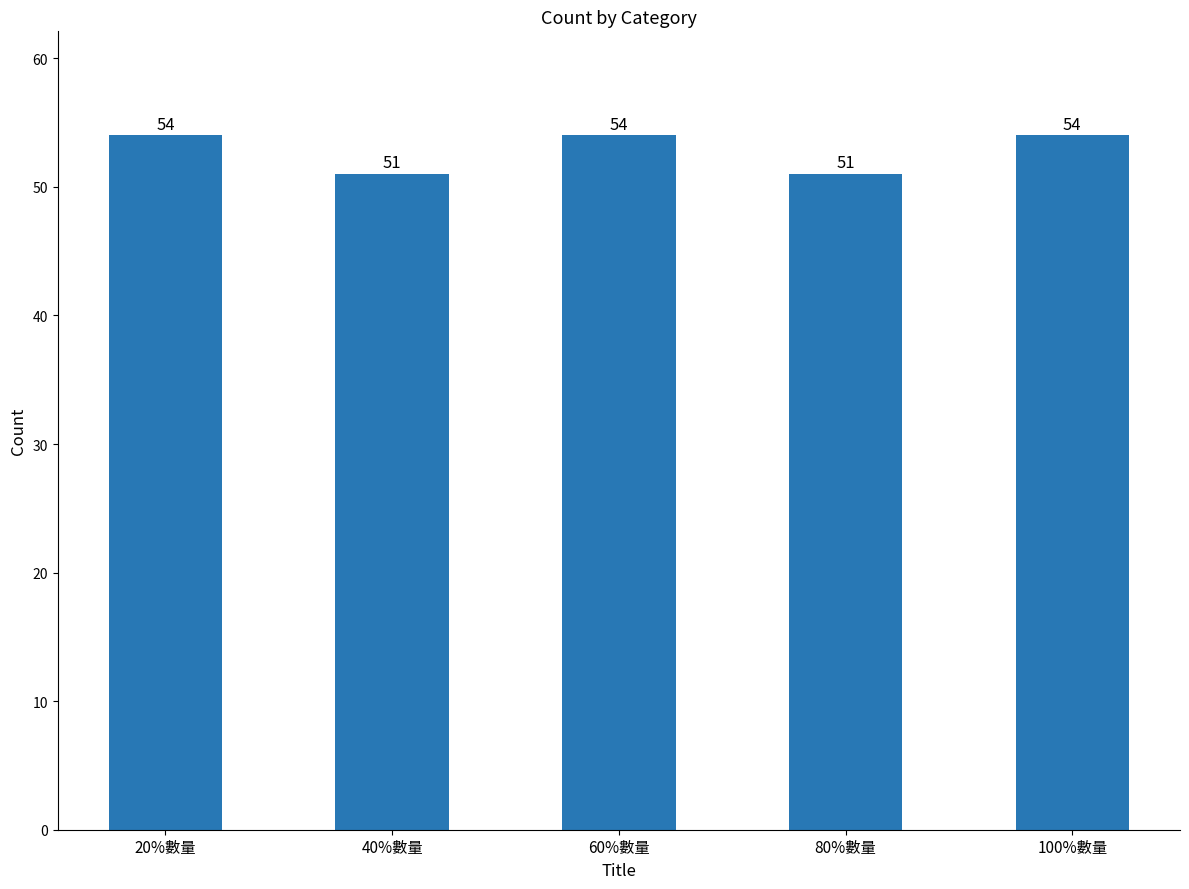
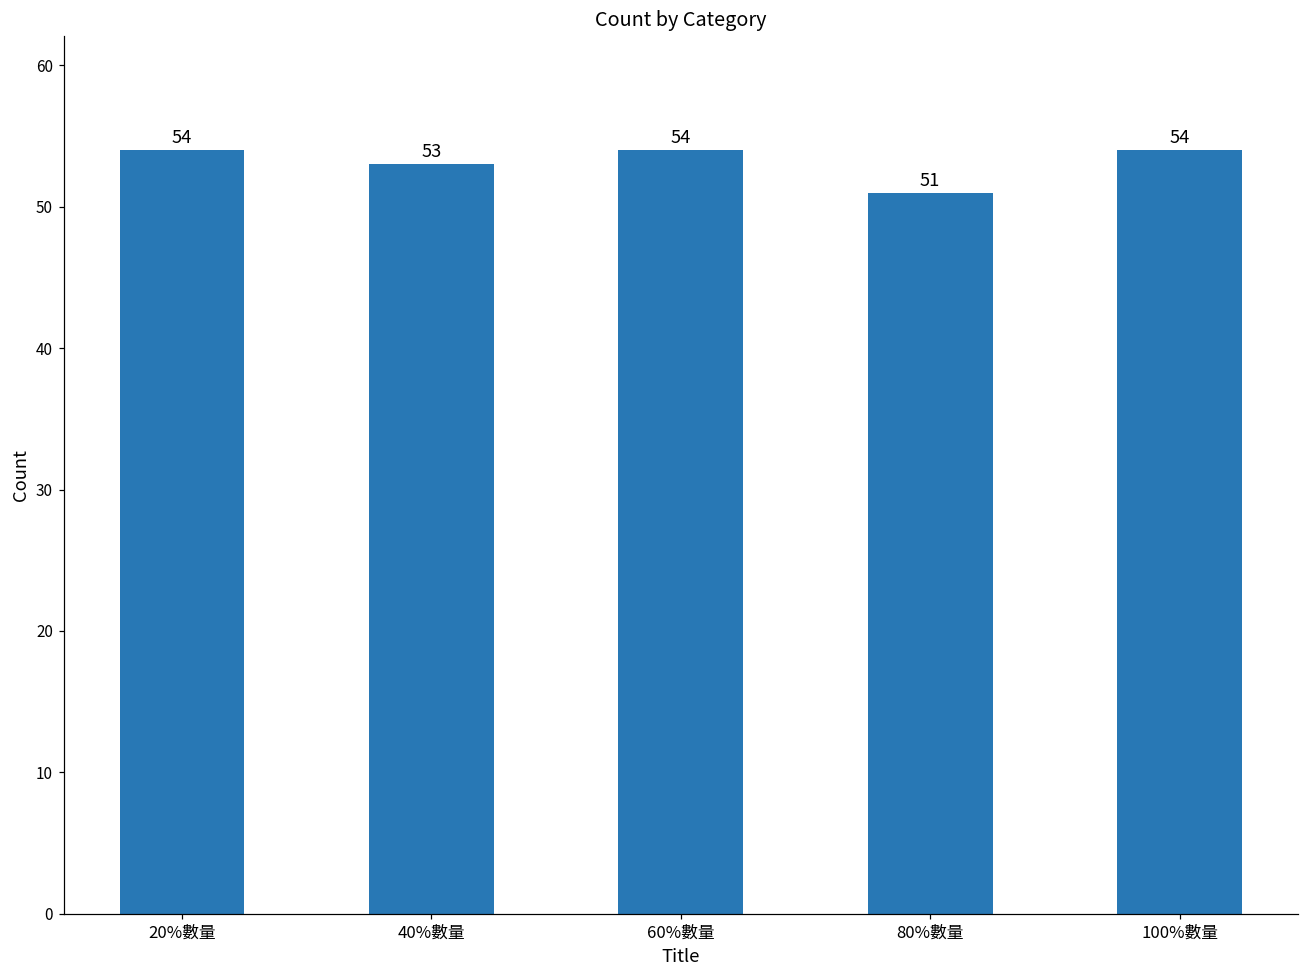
40%數量: 51 -> 53
